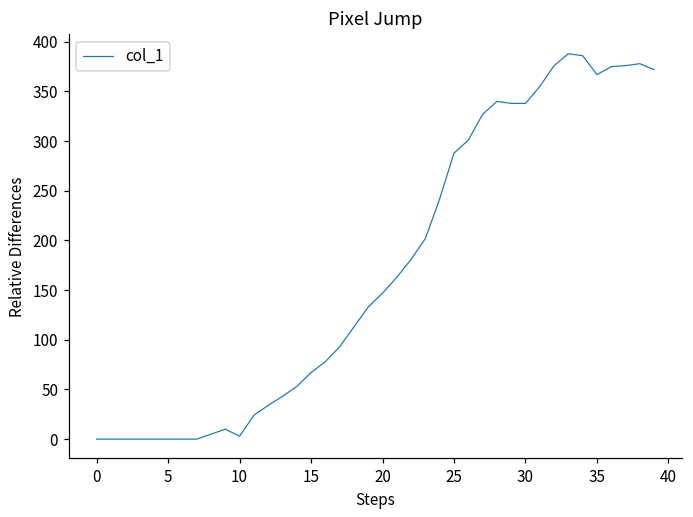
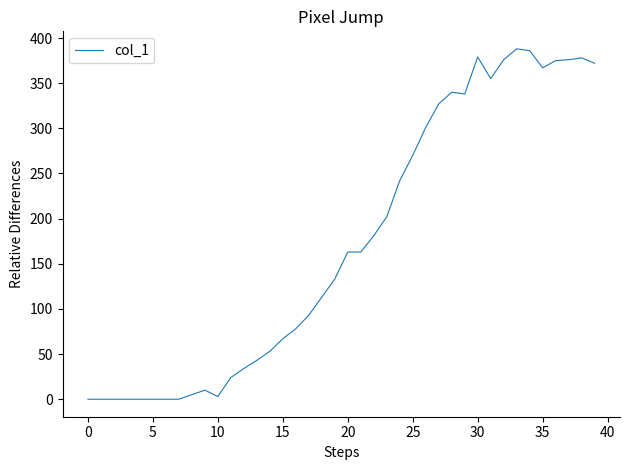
20: 150 -> 160
25: 290 -> 270
30: 340 -> 380
